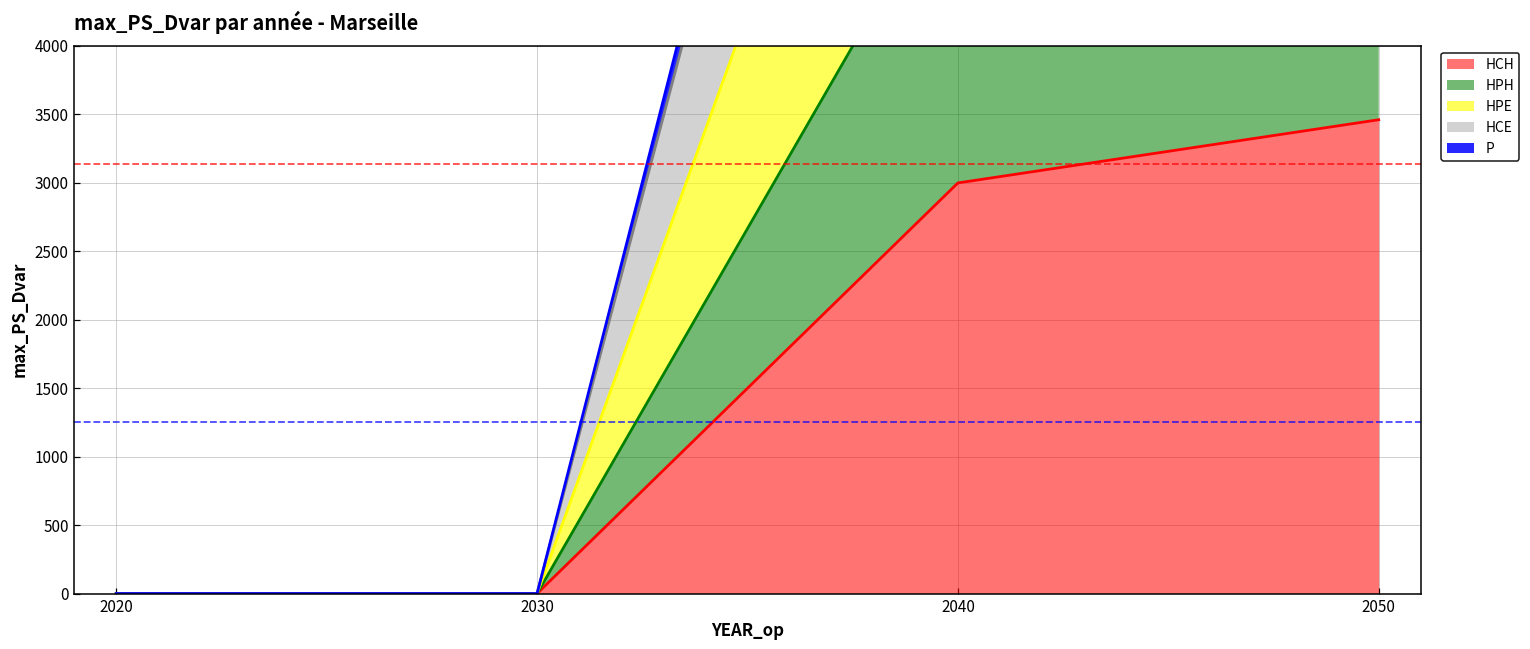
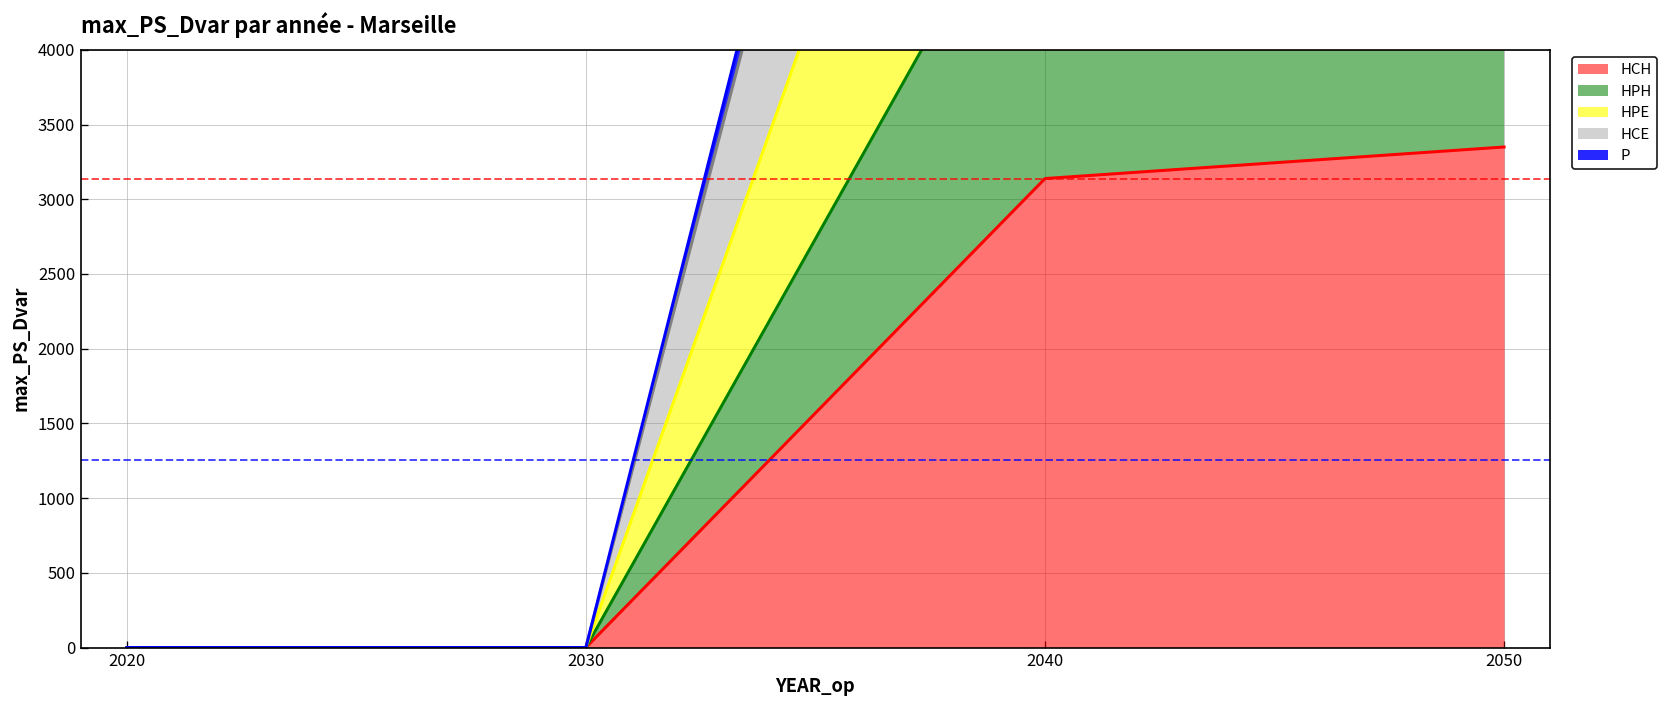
HCH, 2040: 3000 -> 3140
HCH, 2050: 3460 -> 3350
